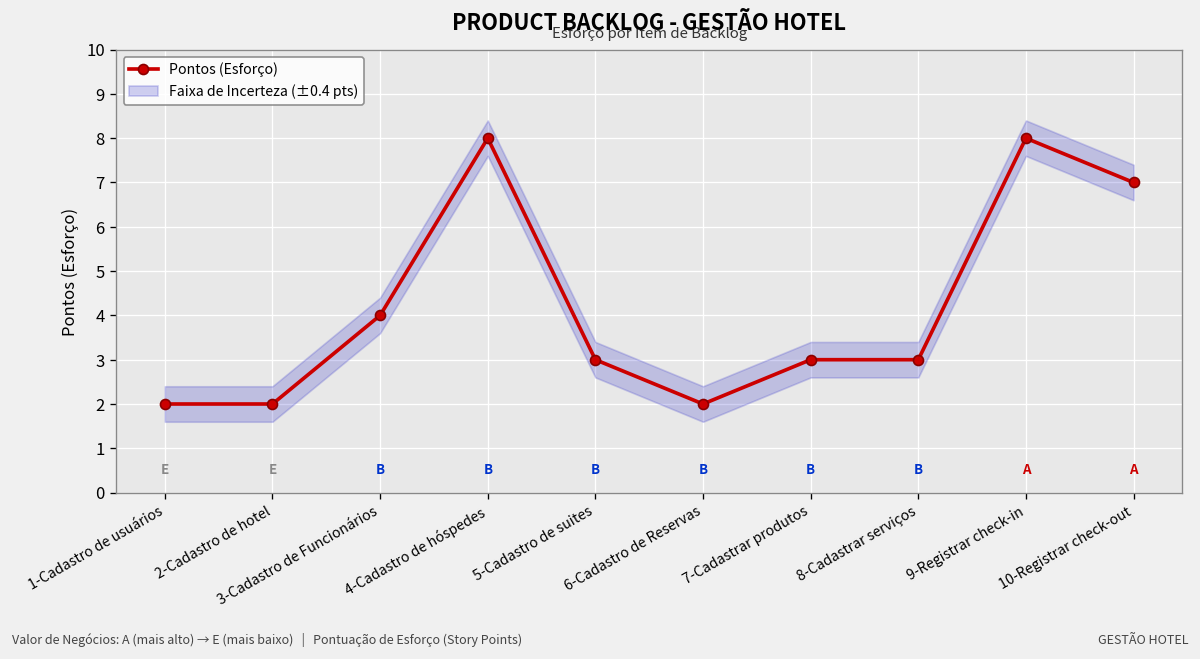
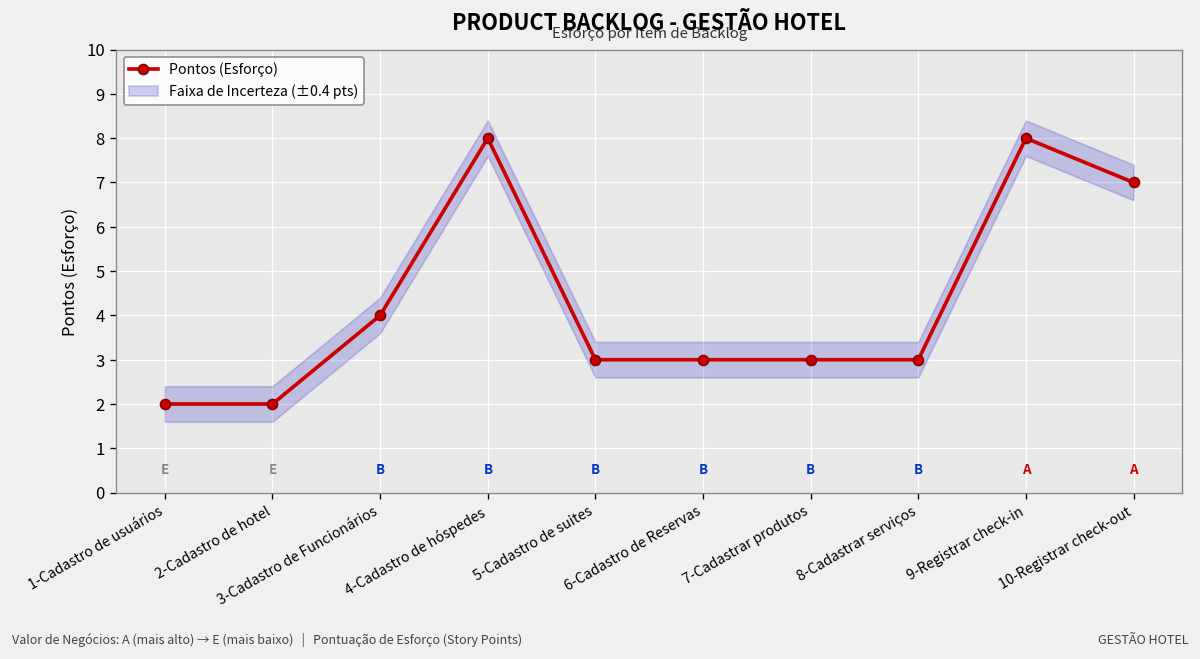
Pontos (Esforço), 6-Cadastro de Reservas: 2 -> 3
